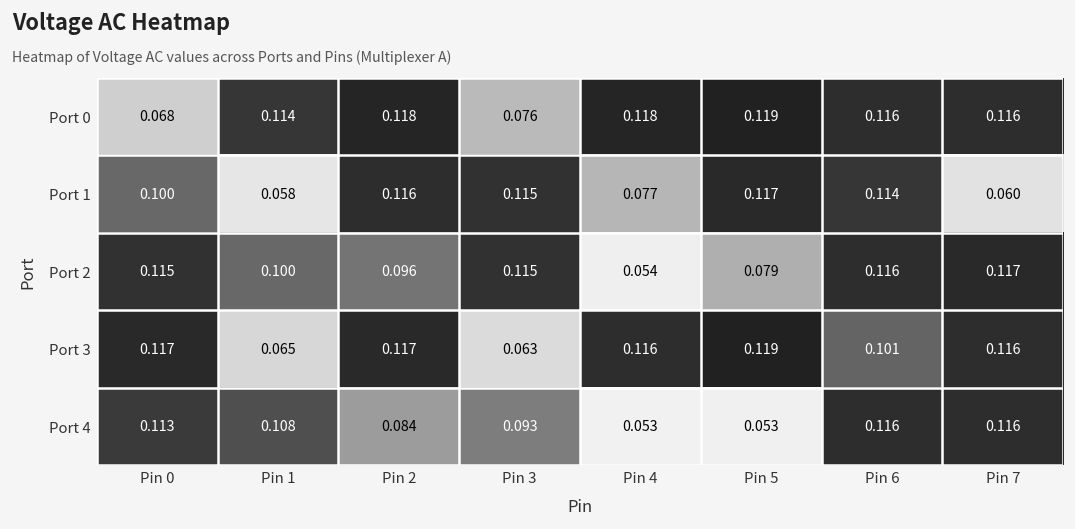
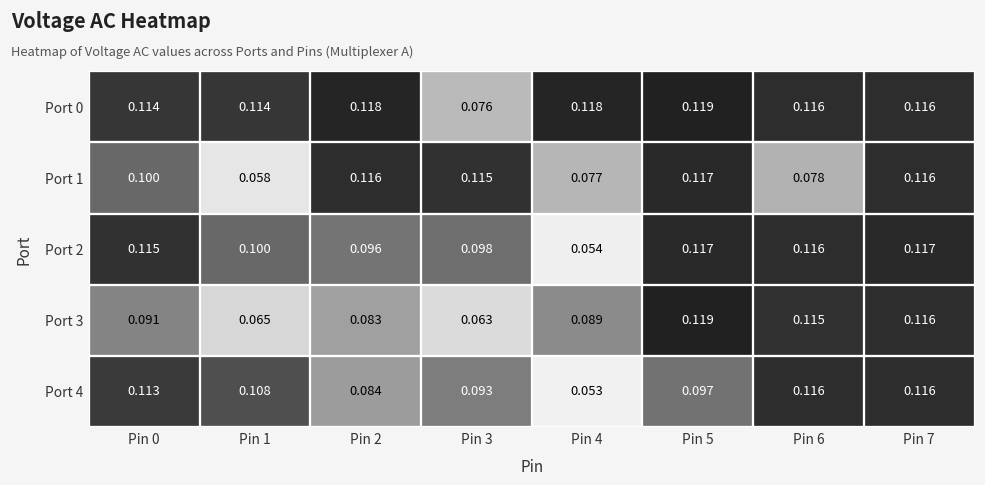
Port 0, Pin 0: 0.068 -> 0.114
Port 1, Pin 6: 0.114 -> 0.078
Port 1, Pin 7: 0.060 -> 0.116
Port 2, Pin 3: 0.115 -> 0.098
Port 2, Pin 5: 0.079 -> 0.117
Port 3, Pin 0: 0.117 -> 0.091
Port 3, Pin 2: 0.117 -> 0.083
Port 3, Pin 4: 0.116 -> 0.089
Port 3, Pin 6: 0.101 -> 0.115
Port 4, Pin 5: 0.053 -> 0.097
